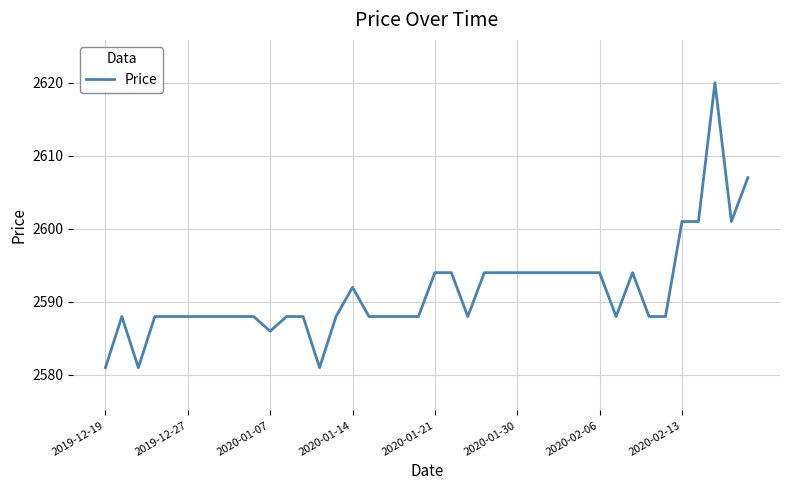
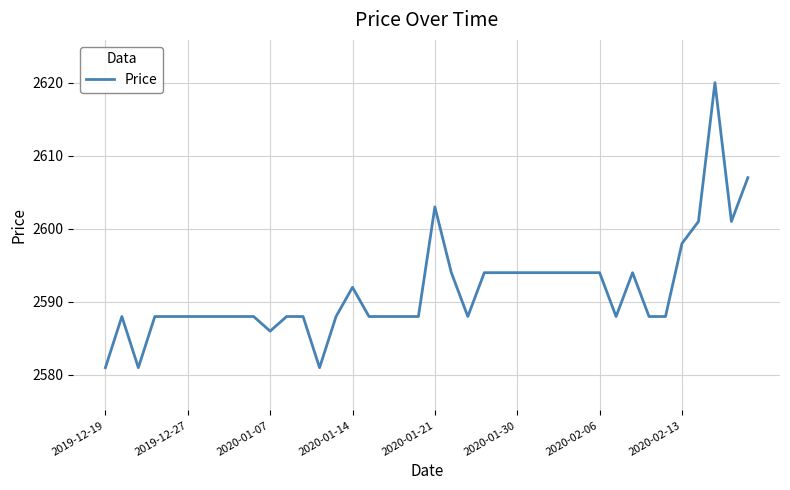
2020-01-21: 2594 -> 2603
2020-02-13: 2601 -> 2598
